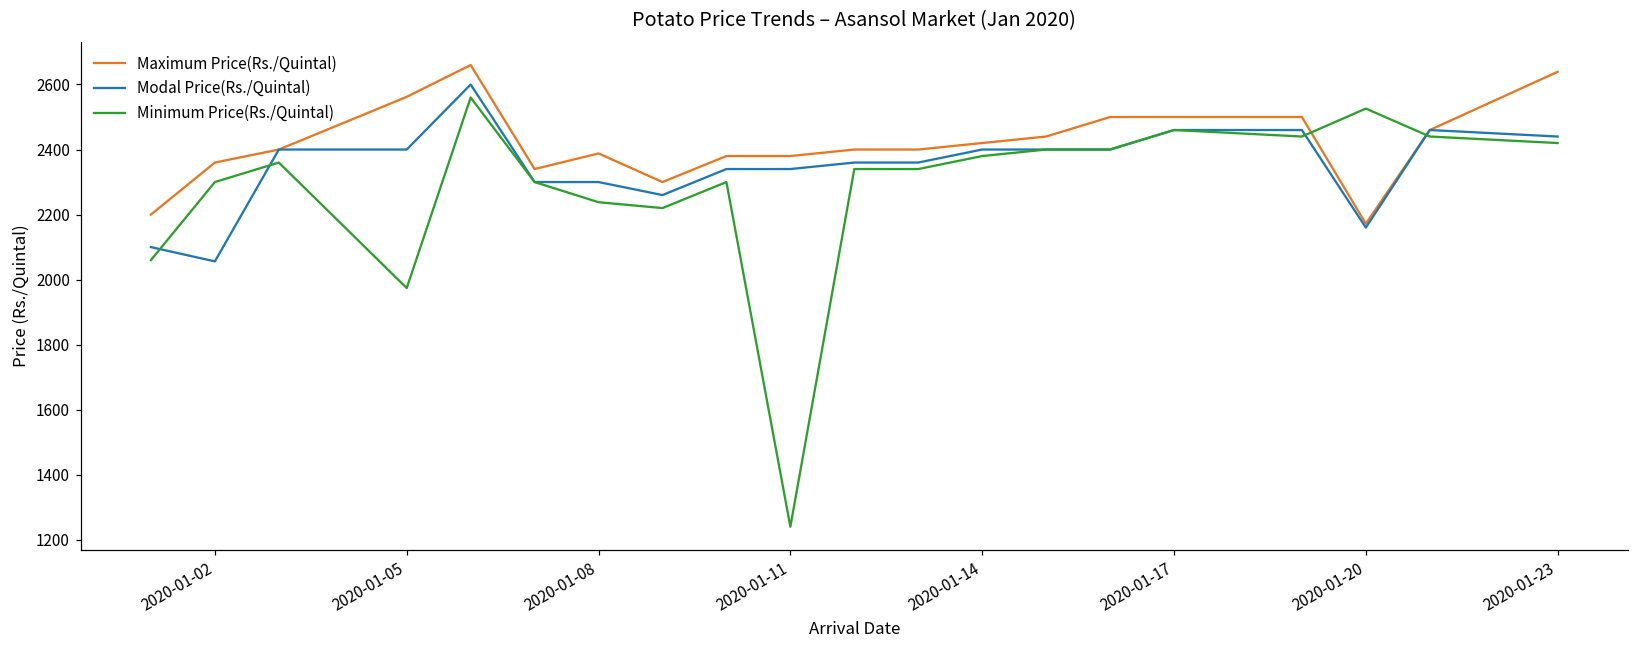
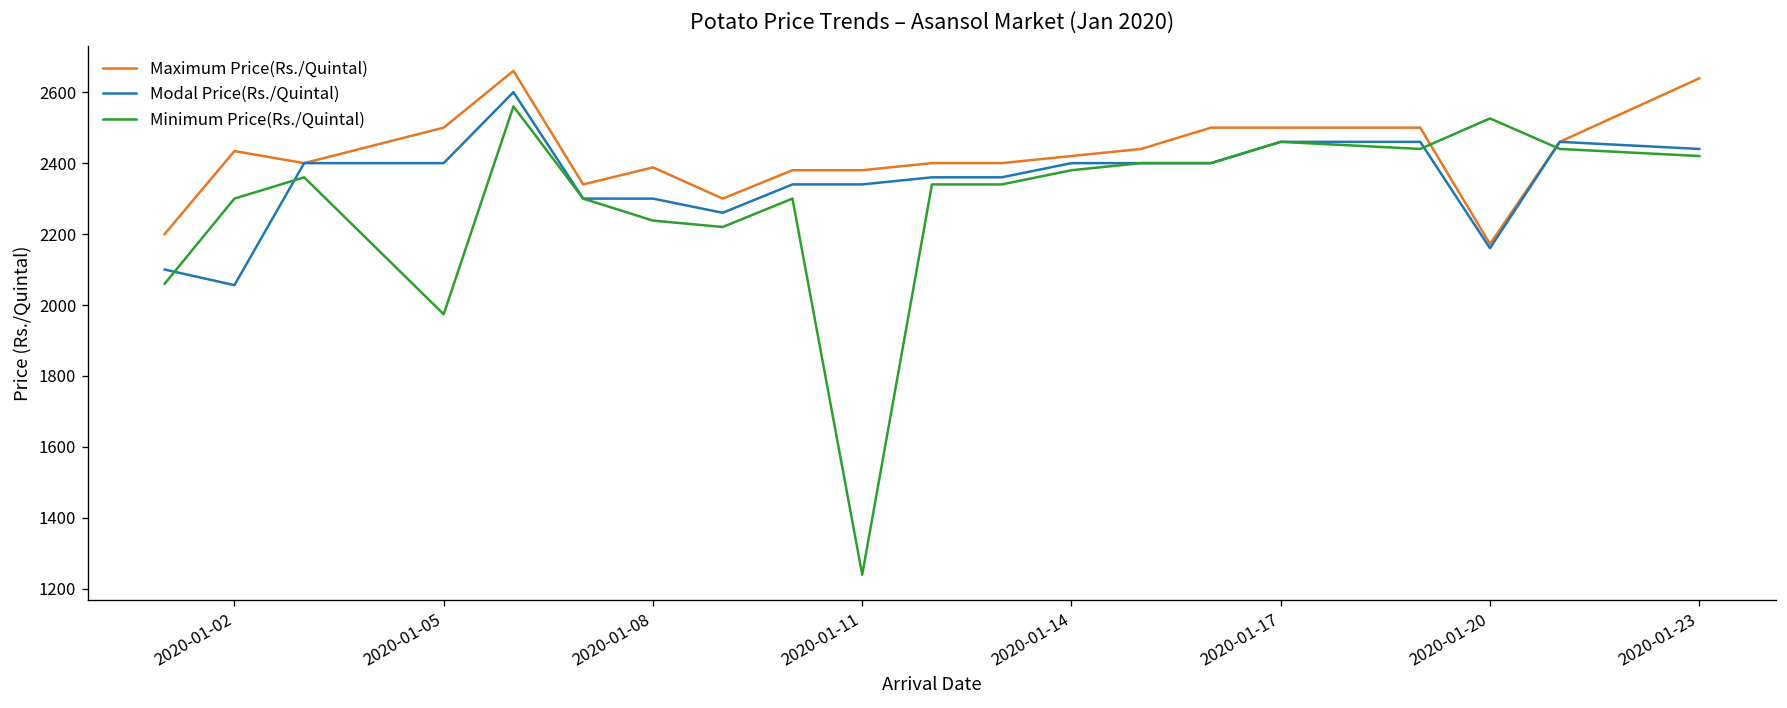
Maximum Price(Rs./Quintal), 2020-01-02: 2360 -> 2430
Maximum Price(Rs./Quintal), 2020-01-05: 2560 -> 2500
